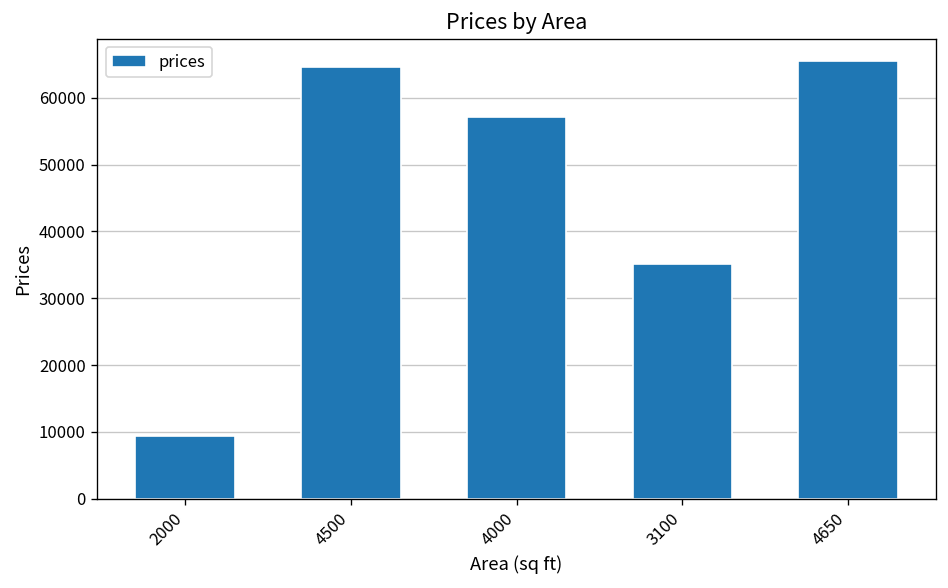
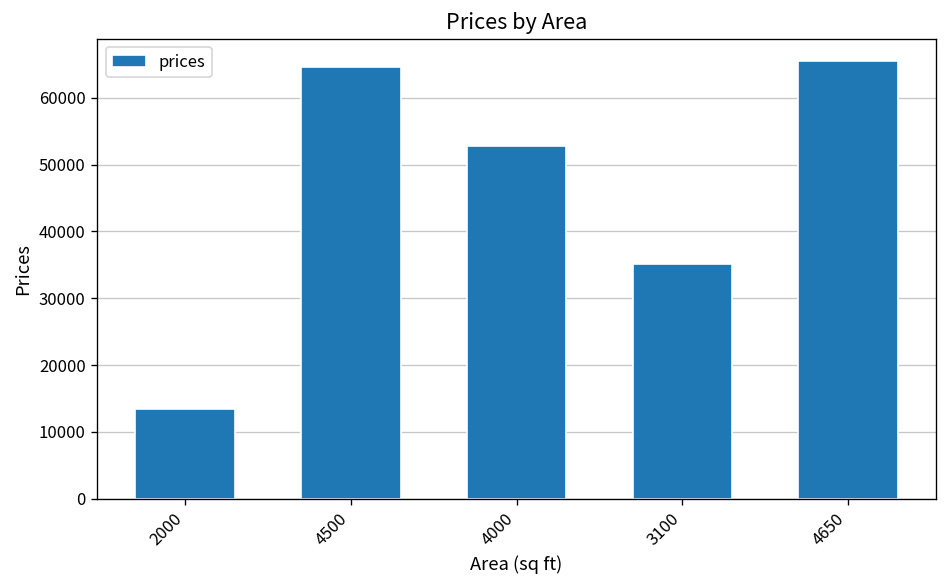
2000: 9000 -> 13000
4000: 57000 -> 53000
